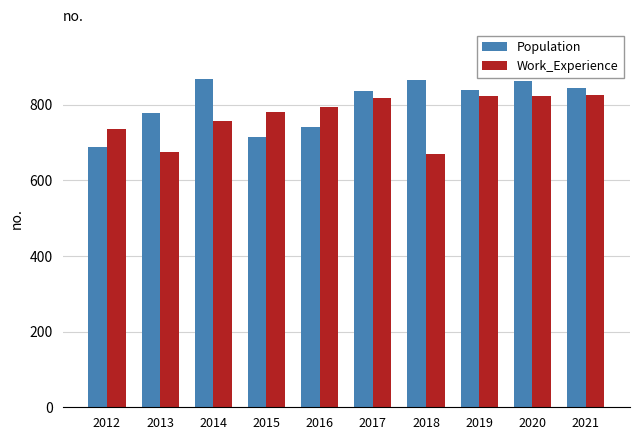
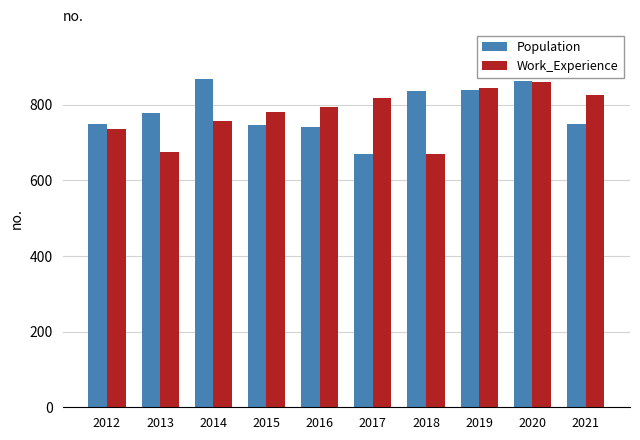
Population, 2012: 690 -> 750
Population, 2015: 710 -> 750
Population, 2017: 840 -> 670
Population, 2018: 870 -> 840
Work_Experience, 2019: 820 -> 840
Work_Experience, 2020: 820 -> 860
Population, 2021: 840 -> 750
